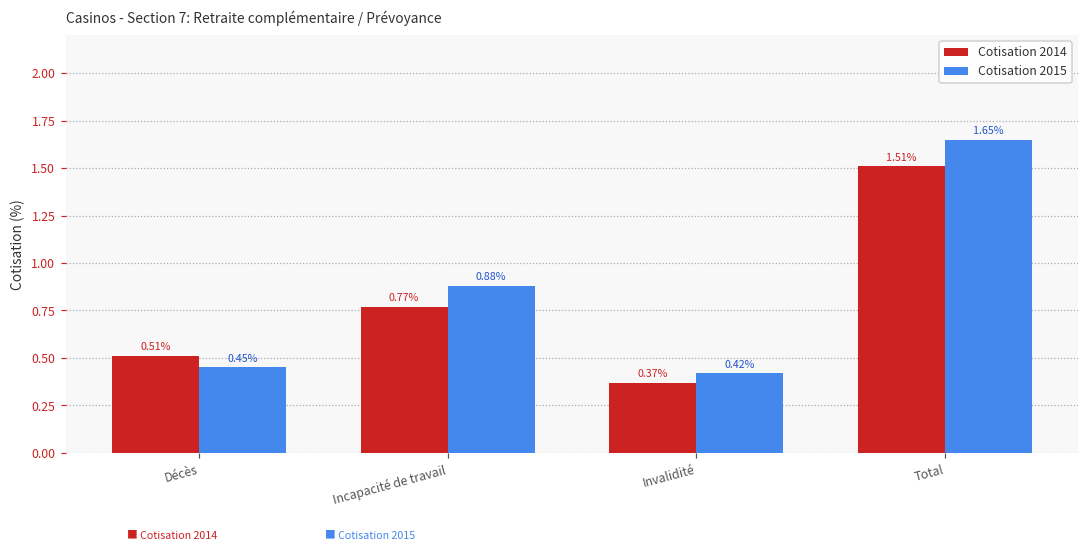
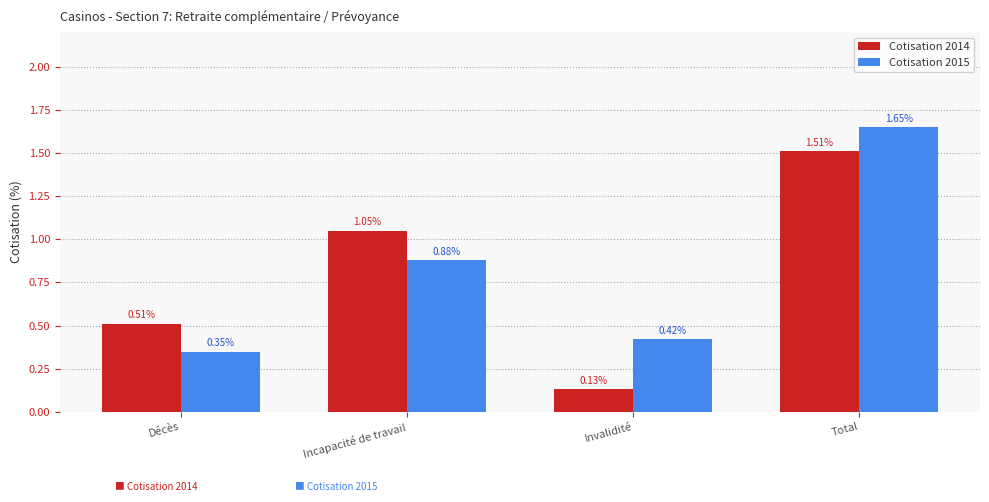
Cotisation 2015, Décès: 0.45% -> 0.35%
Cotisation 2014, Incapacité de travail: 0.77% -> 1.05%
Cotisation 2014, Invalidité: 0.37% -> 0.13%
